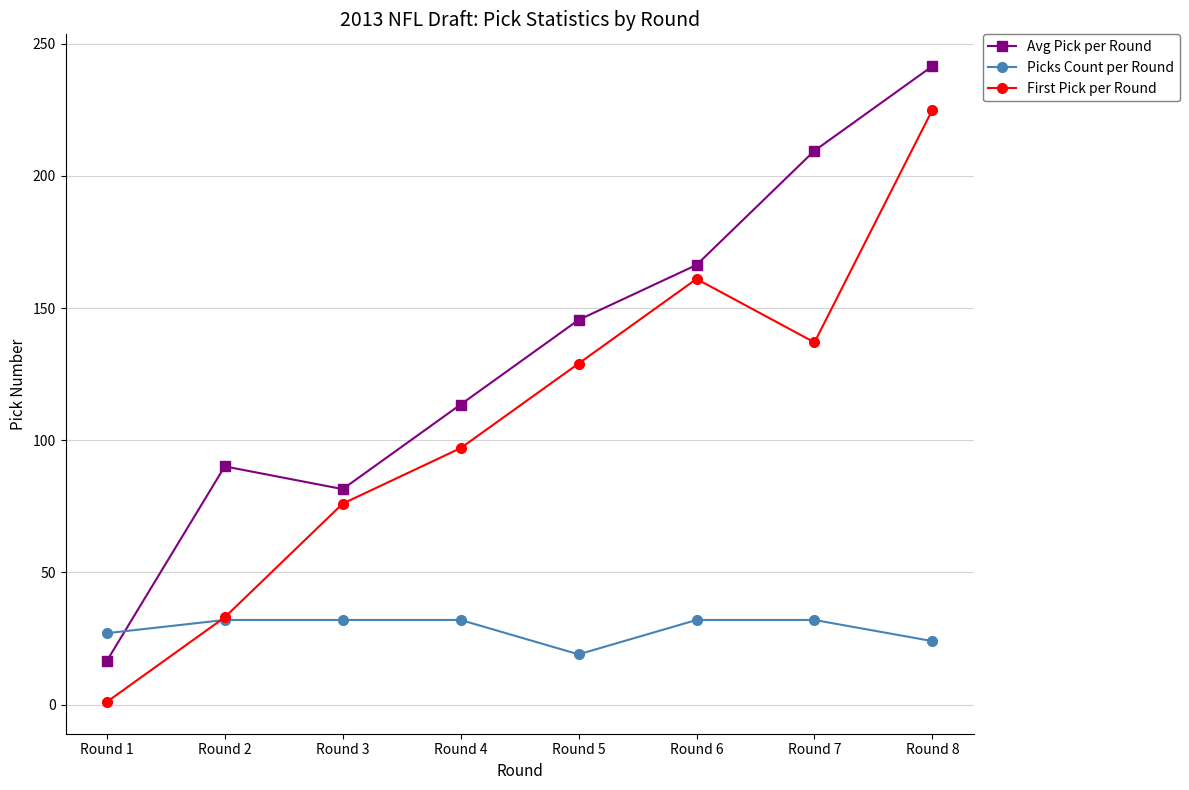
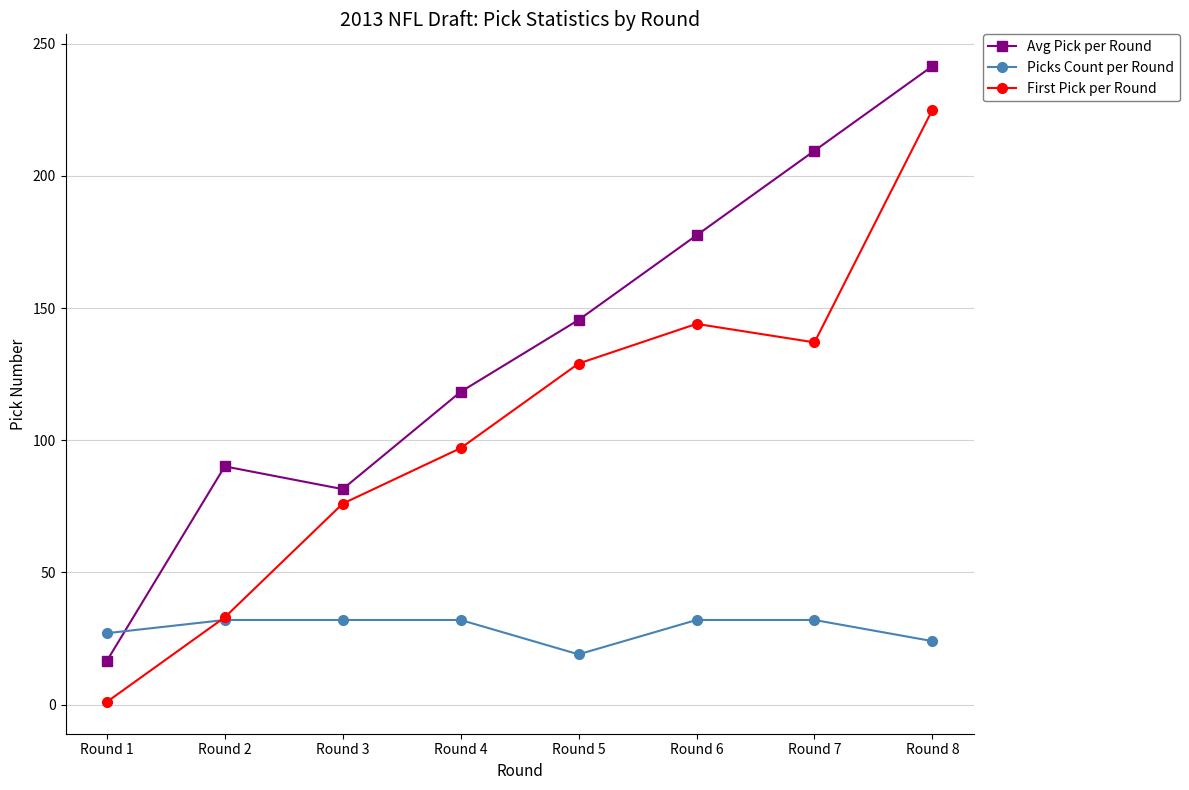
Avg Pick per Round, Round 4: 114 -> 118
Avg Pick per Round, Round 6: 166 -> 178
First Pick per Round, Round 6: 161 -> 144
